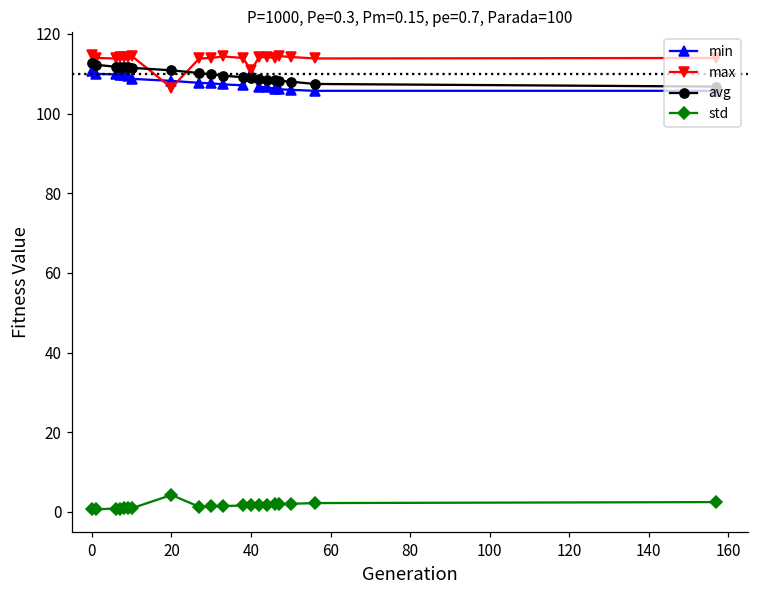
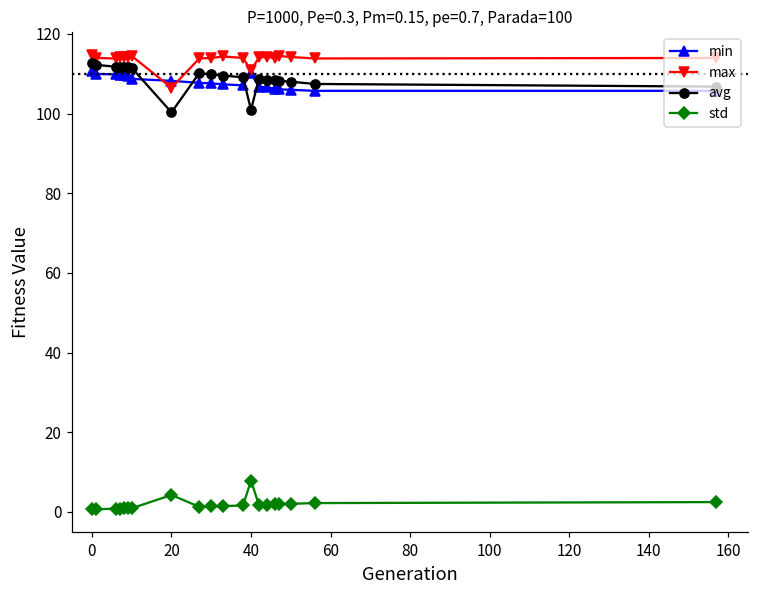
avg, 20: 111 -> 100
avg, 40: 109 -> 101
std, 40: 2 -> 8
